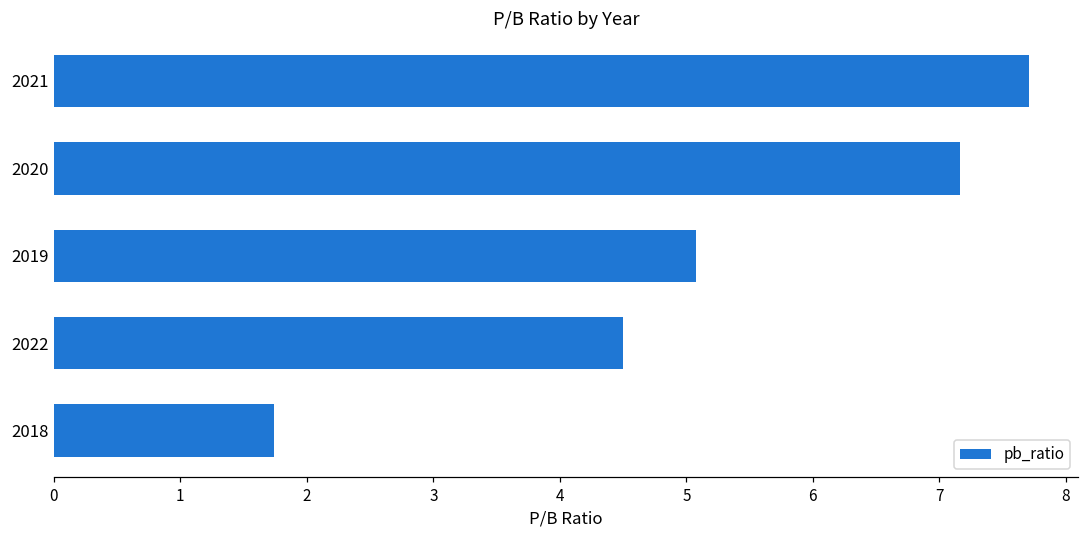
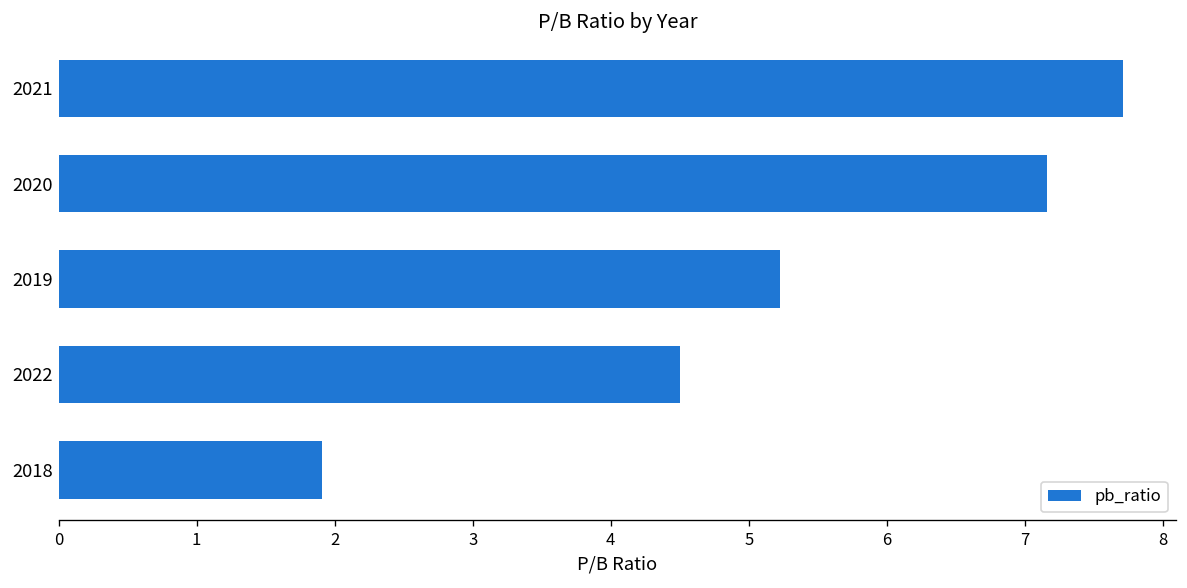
2019: 5.08 -> 5.23
2018: 1.74 -> 1.91
